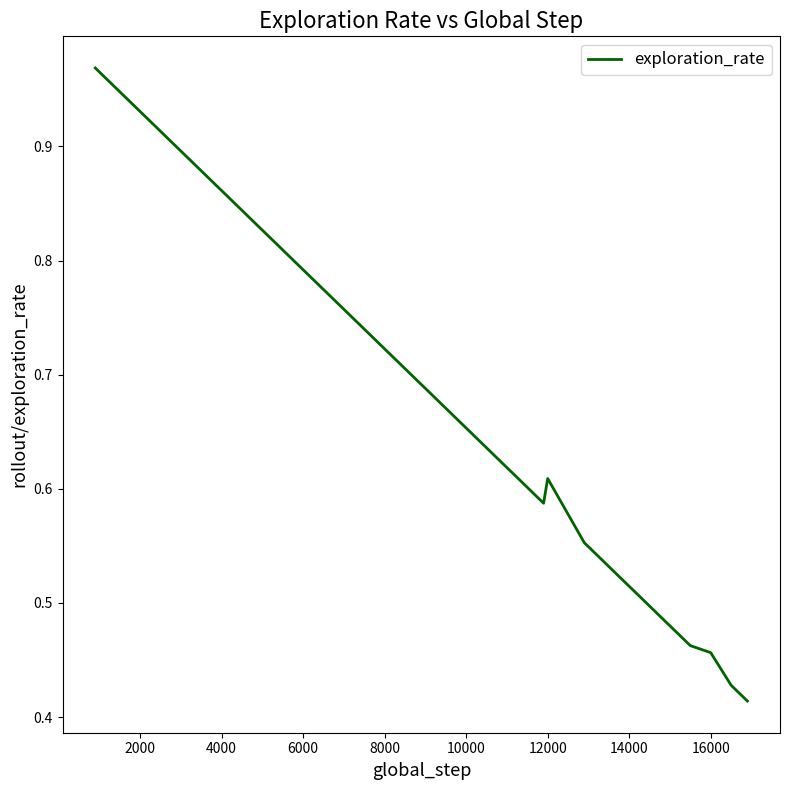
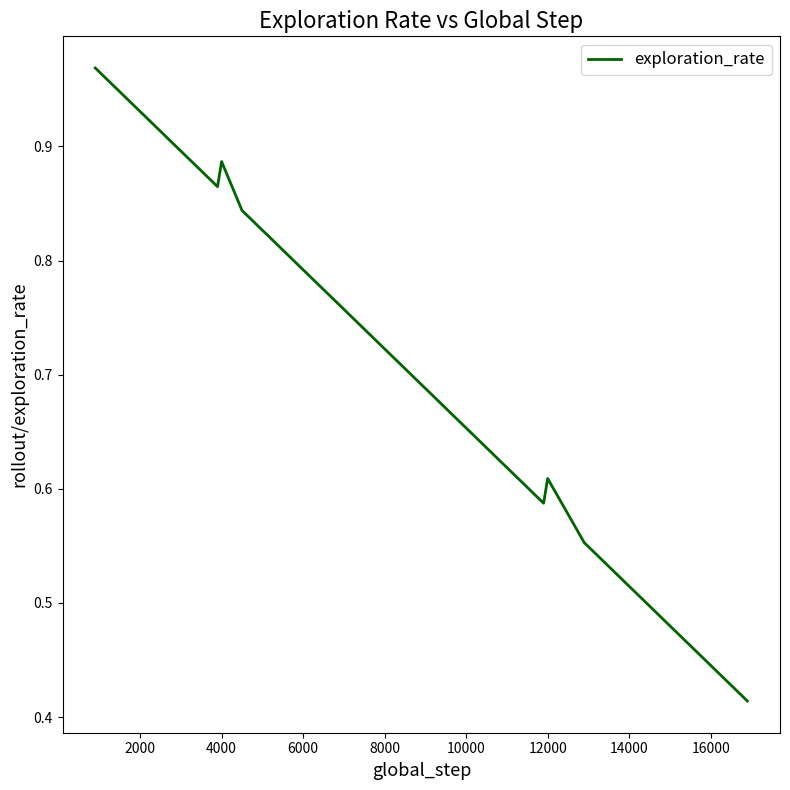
4000: 0.861 -> 0.887
16000: 0.456 -> 0.445
